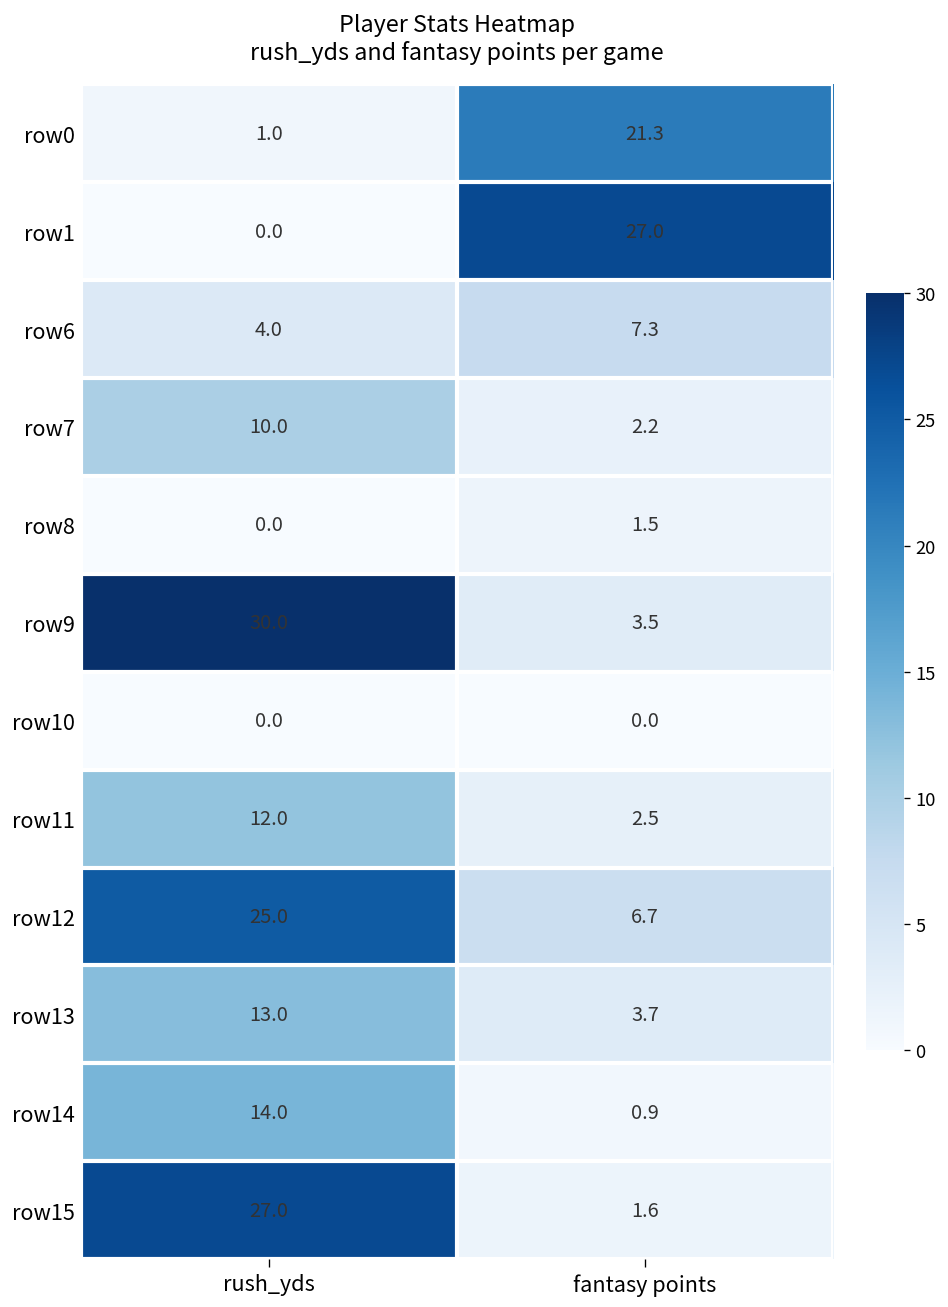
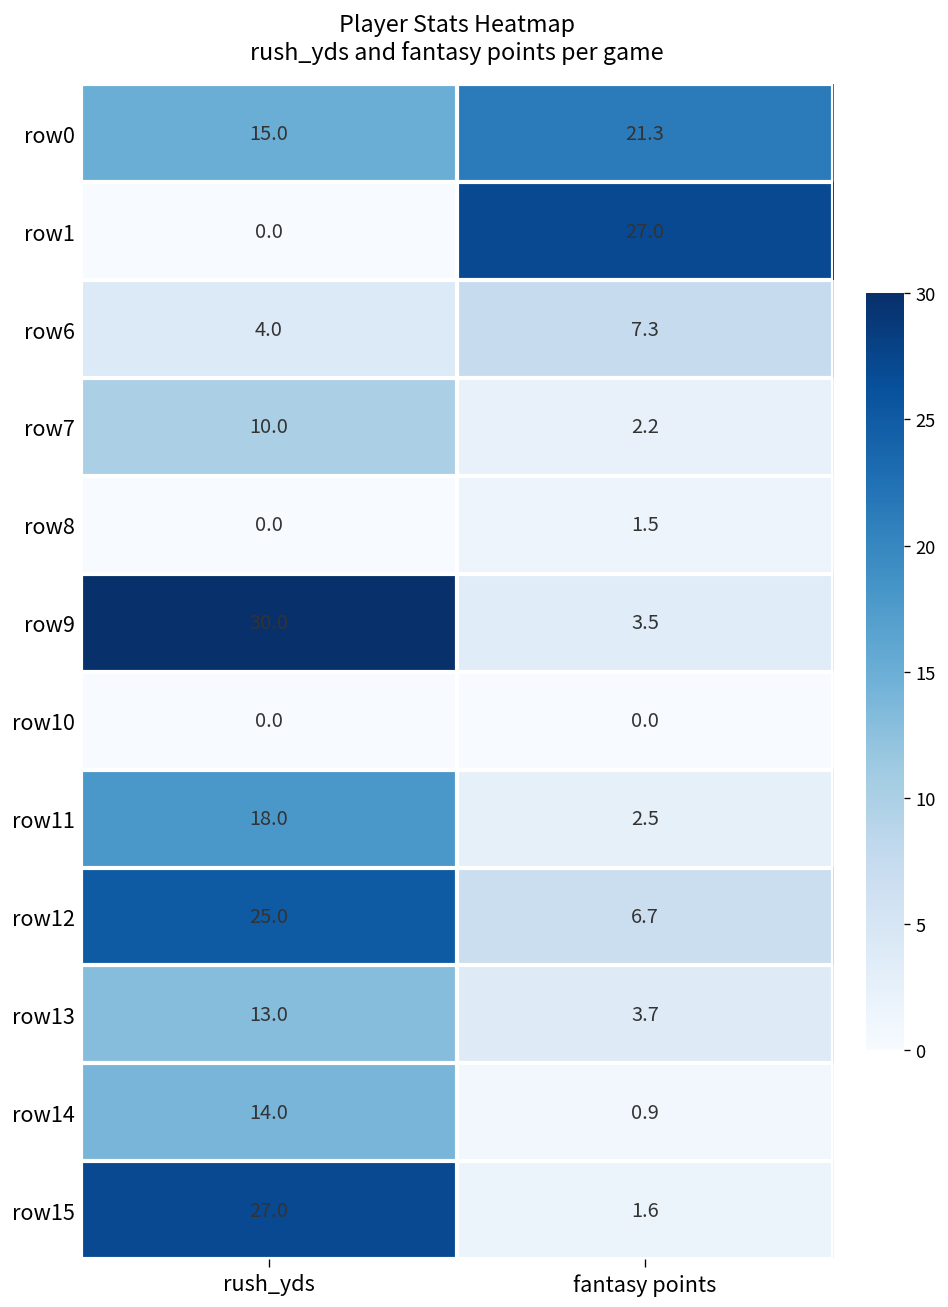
row0, rush_yds: 1.0 -> 15.0
row11, rush_yds: 12.0 -> 18.0
